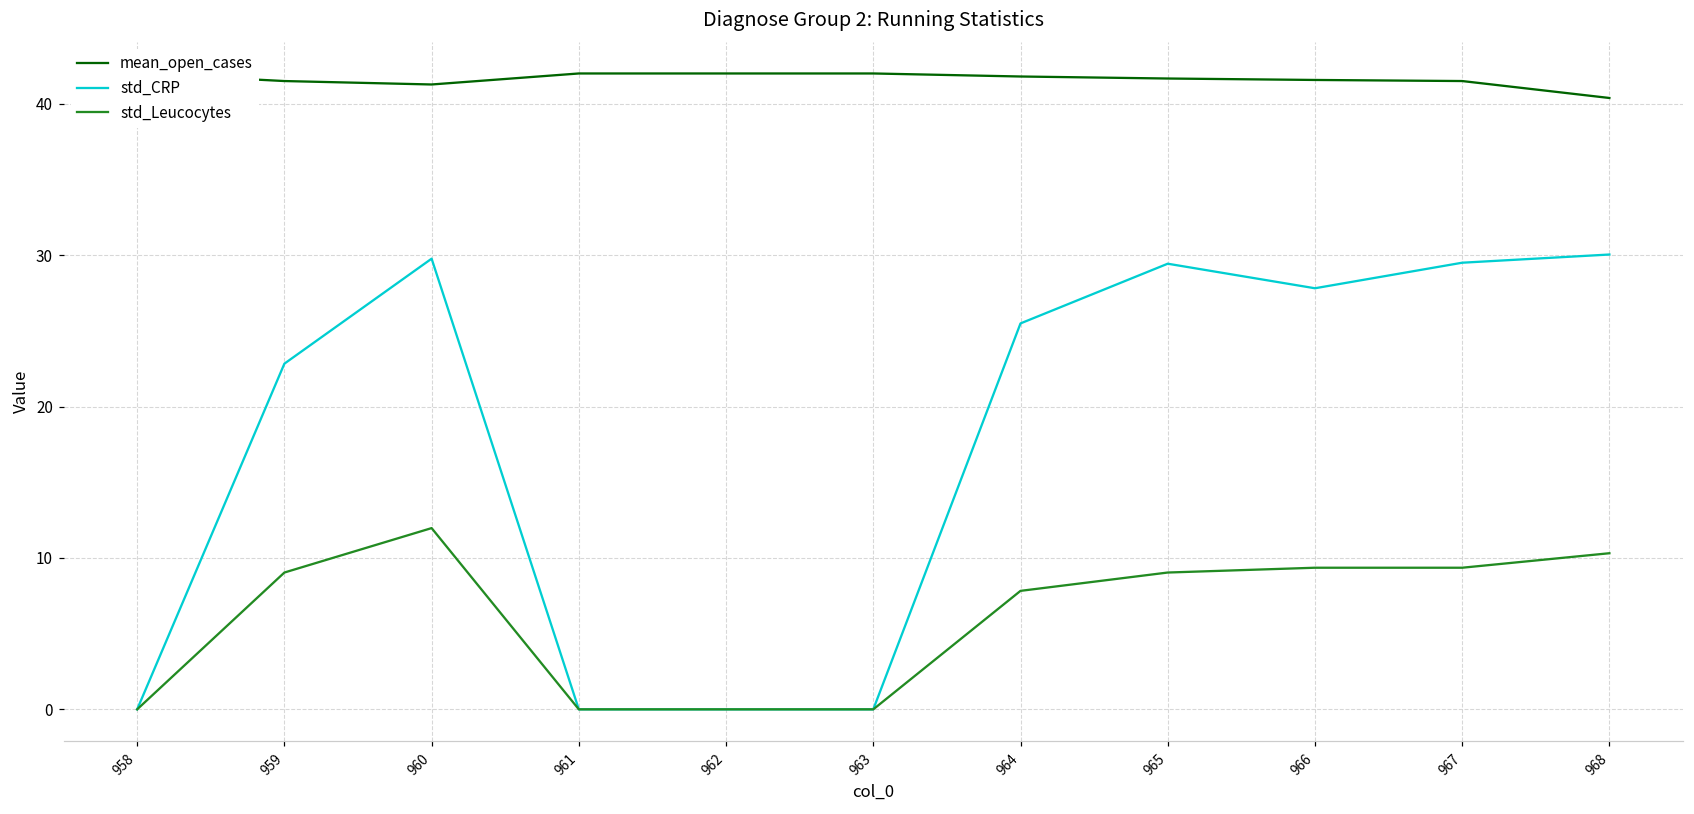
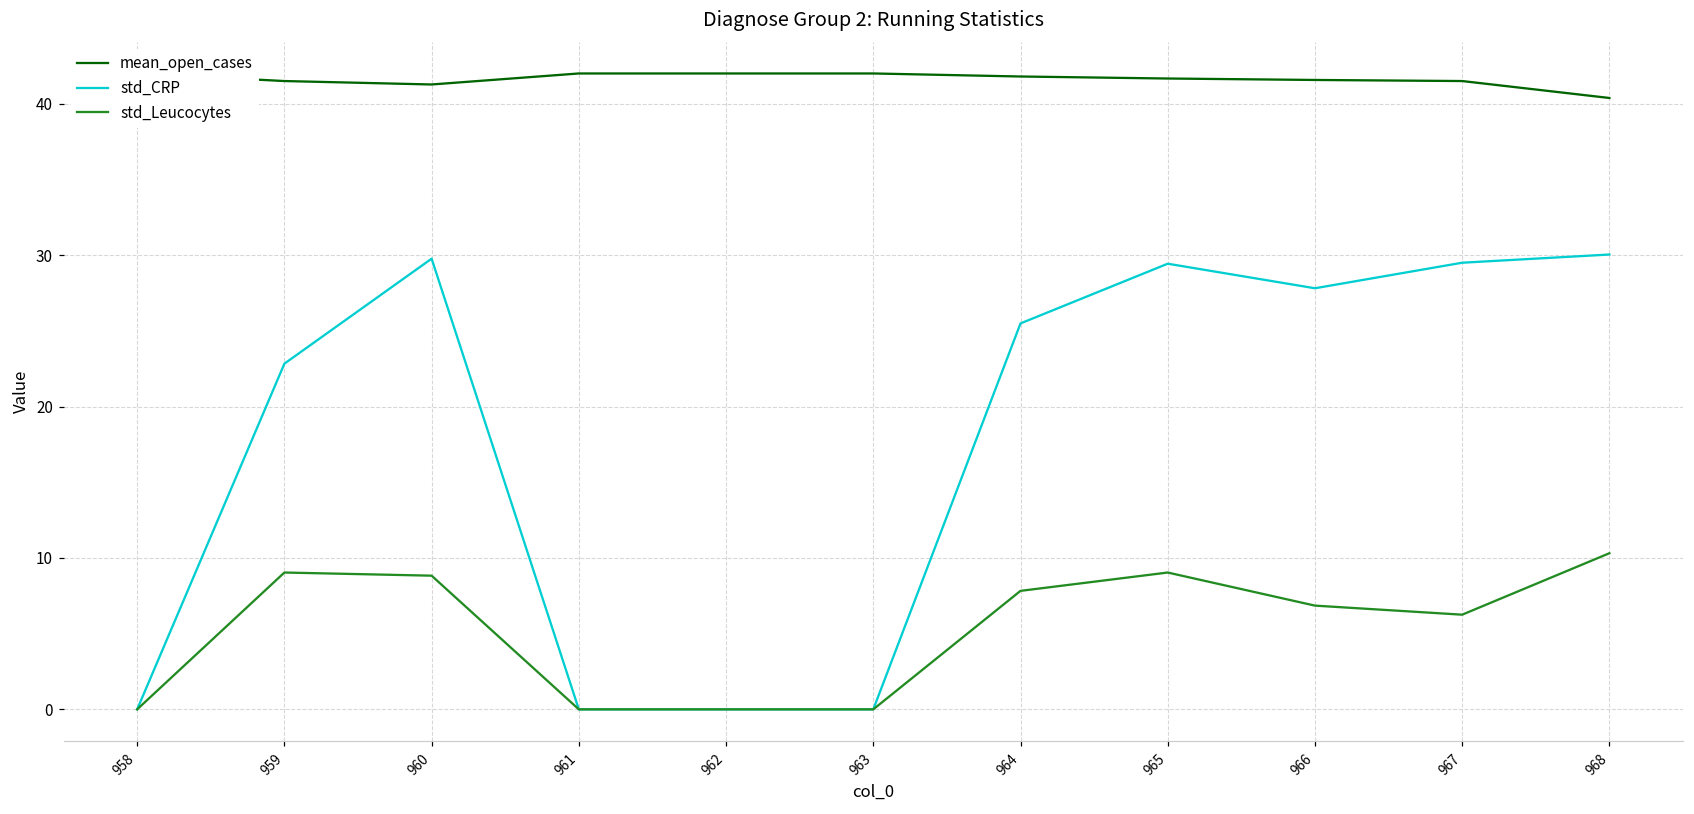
std_Leucocytes, 960: 12.0 -> 8.8
std_Leucocytes, 966: 9.4 -> 6.9
std_Leucocytes, 967: 9.4 -> 6.3
